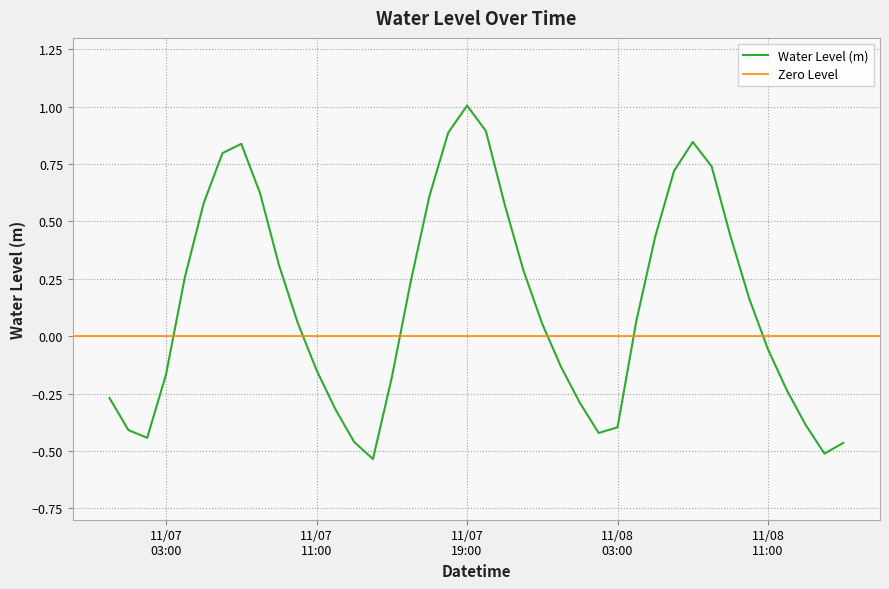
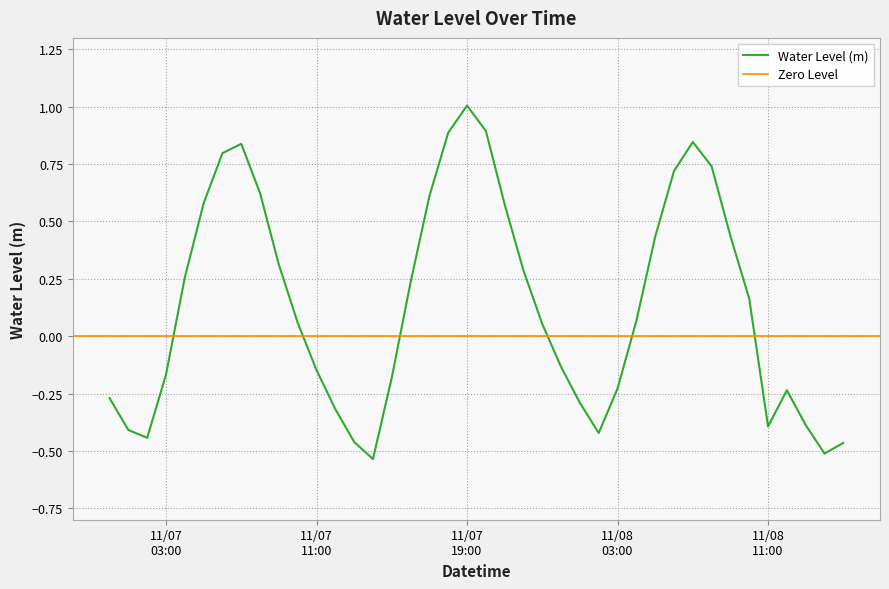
11/08 03:00: -0.40 -> -0.23
11/08 11:00: -0.06 -> -0.39
